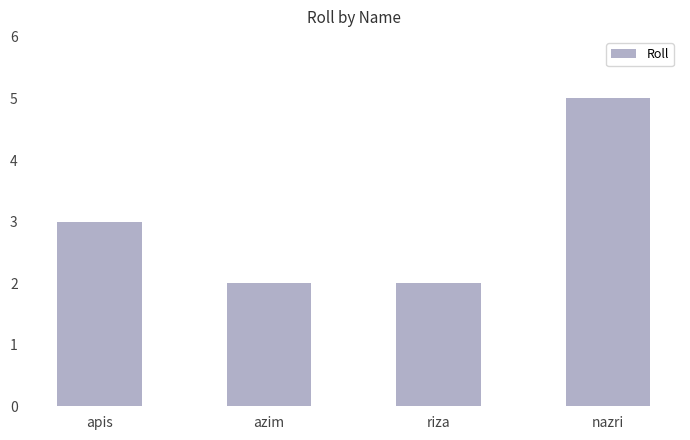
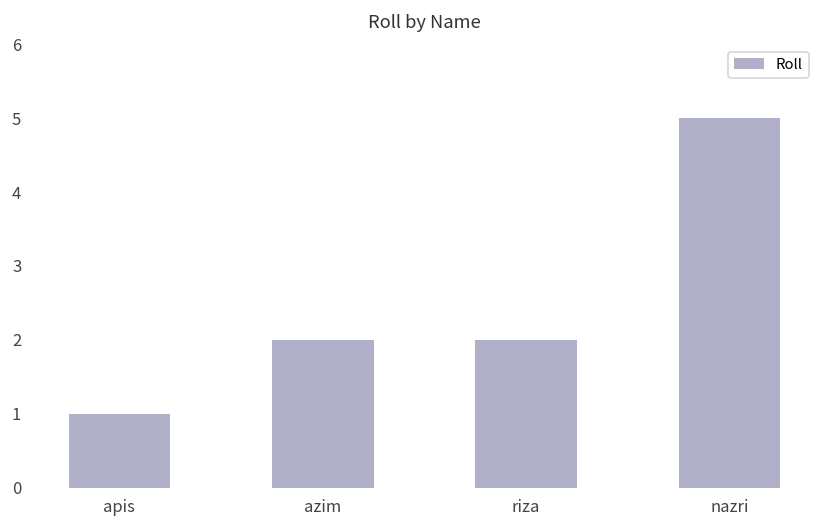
apis: 3 -> 1
